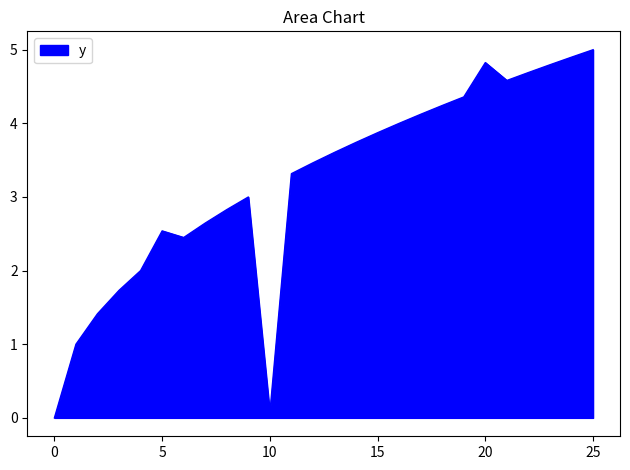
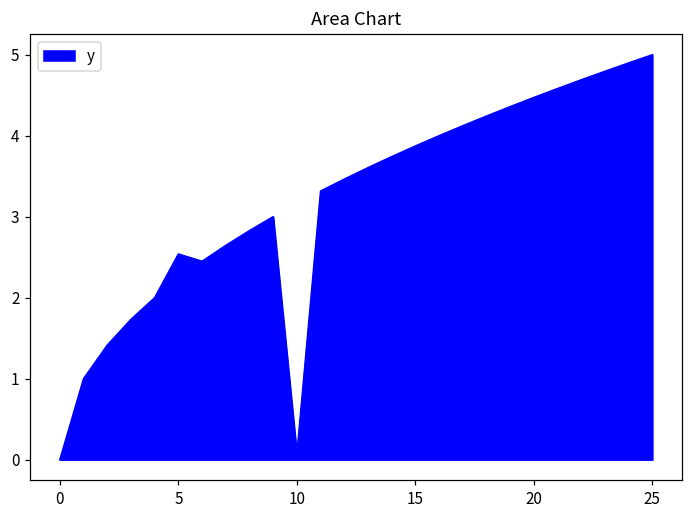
20: 4.8 -> 4.5
